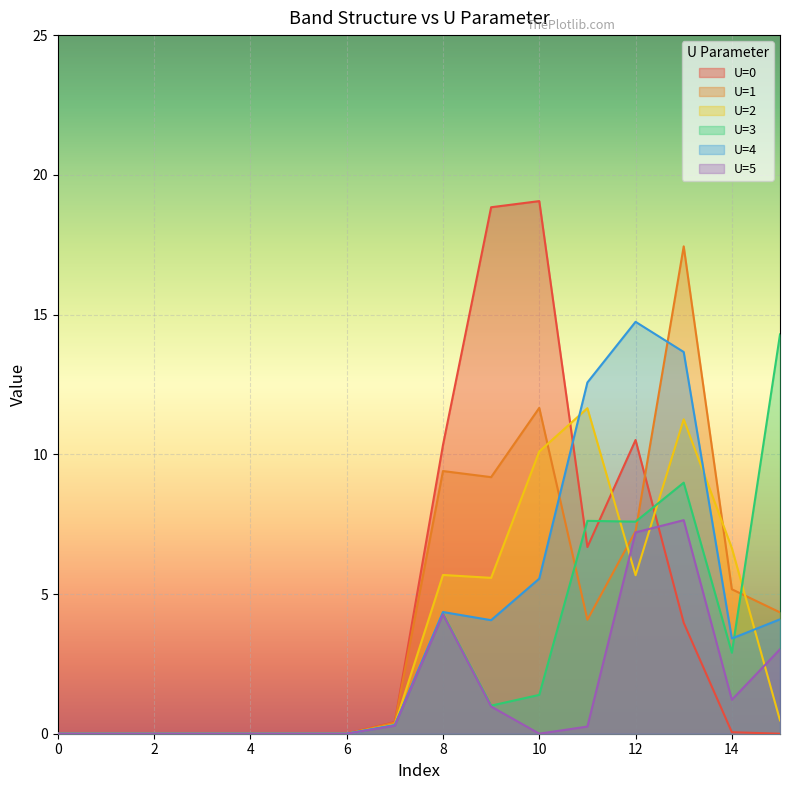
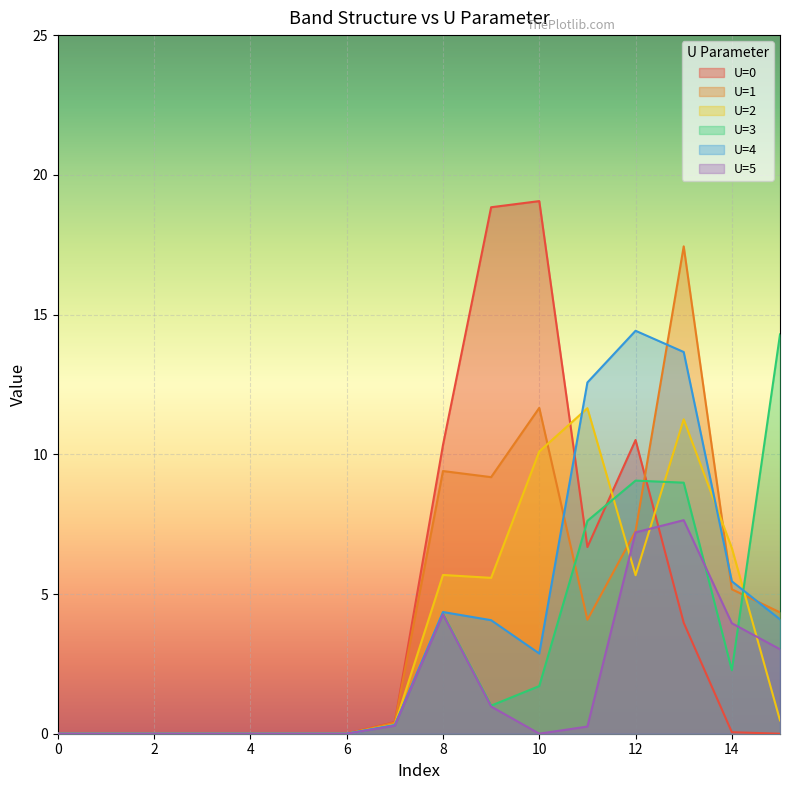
U=3, 10: 1.4 -> 1.7
U=4, 10: 5.6 -> 2.9
U=3, 12: 7.6 -> 9.1
U=4, 12: 14.7 -> 14.4
U=3, 14: 2.9 -> 2.3
U=4, 14: 3.4 -> 5.5
U=5, 14: 1.2 -> 4.0
